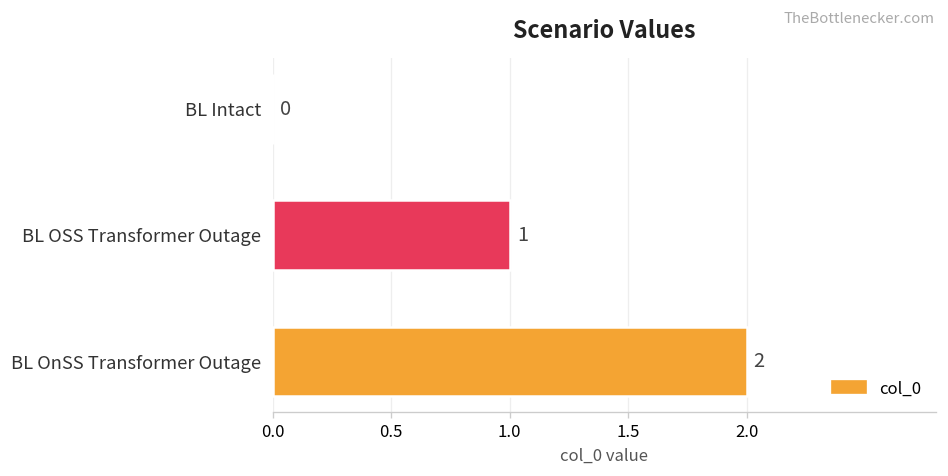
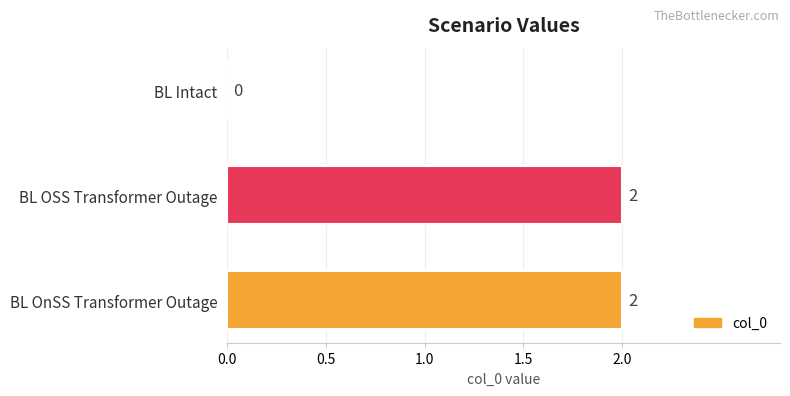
BL OSS Transformer Outage: 1 -> 2
